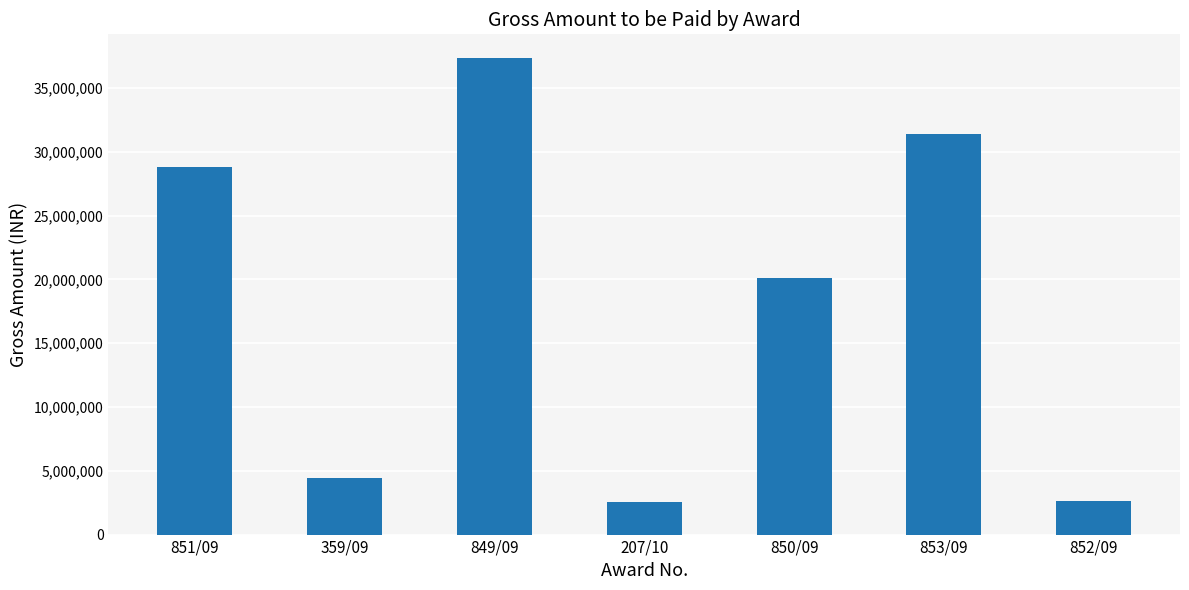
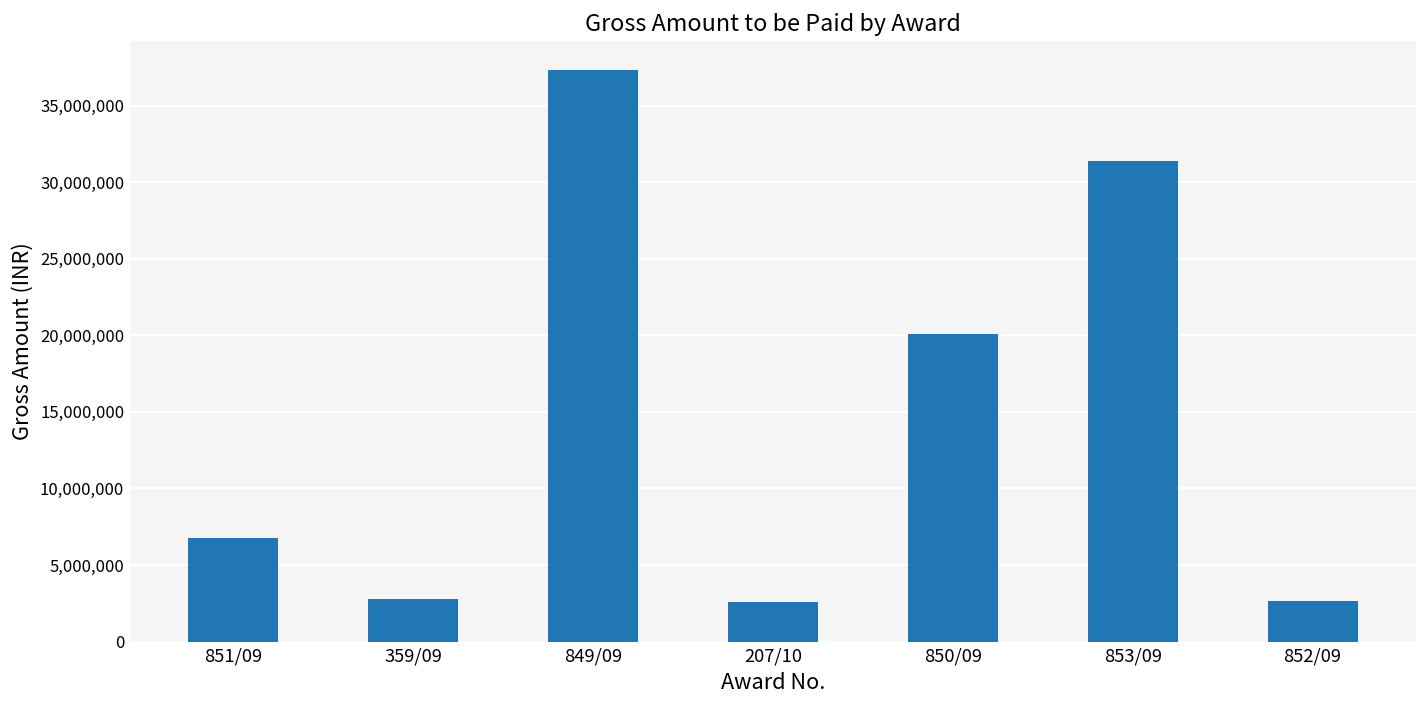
851/09: 28,800,000 -> 6,800,000
359/09: 4,500,000 -> 2,800,000
